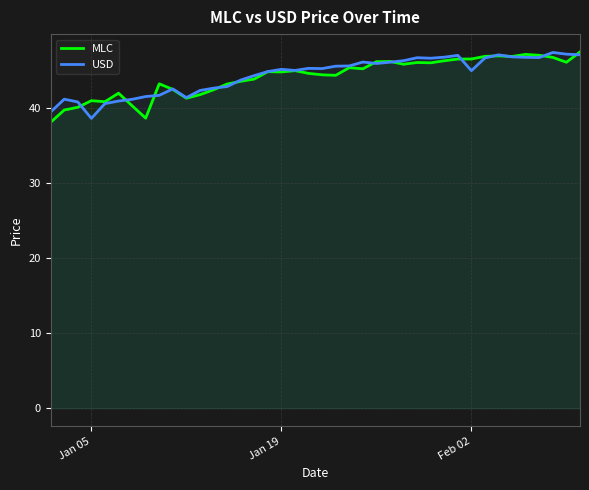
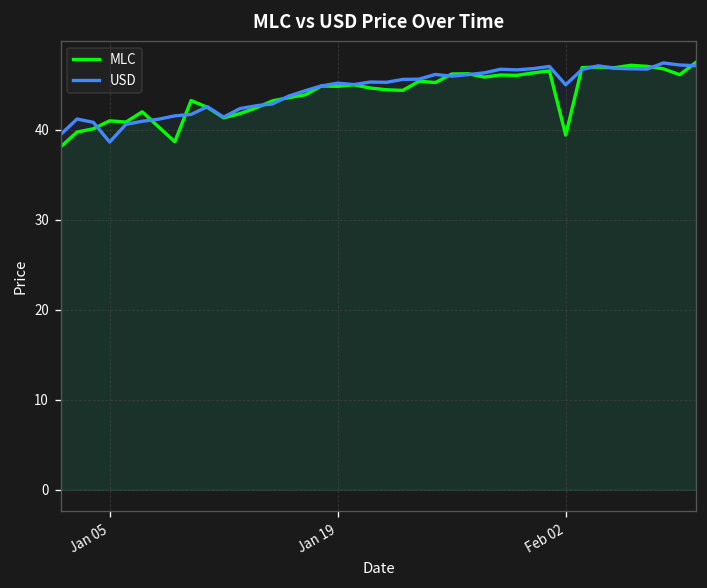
MLC, Feb 02: 47 -> 39
